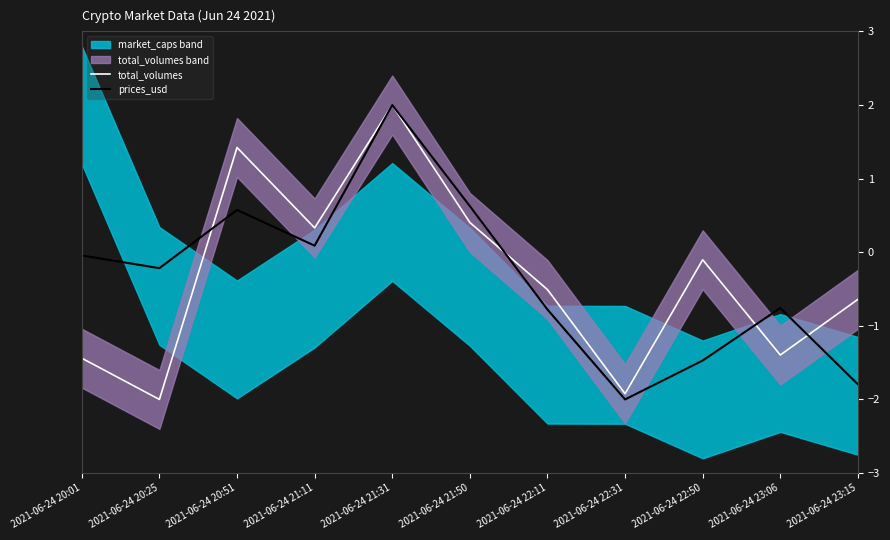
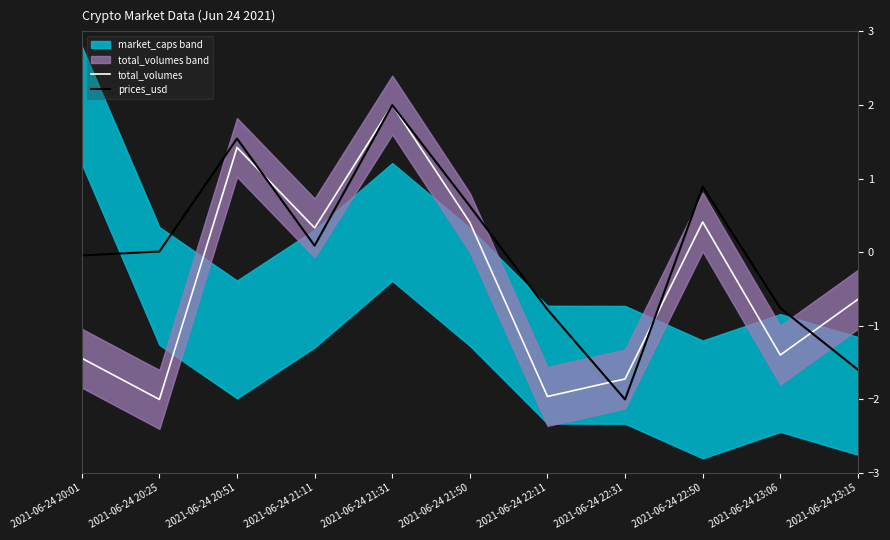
prices_usd, 2021-06-24 20:25: -0.2 -> 0.0
prices_usd, 2021-06-24 20:51: 0.6 -> 1.5
total_volumes, 2021-06-24 22:11: -0.5 -> -2.0
total_volumes, 2021-06-24 22:31: -1.9 -> -1.7
total_volumes, 2021-06-24 22:50: -0.1 -> 0.4
prices_usd, 2021-06-24 22:50: -1.5 -> 0.9
prices_usd, 2021-06-24 23:15: -1.8 -> -1.6
